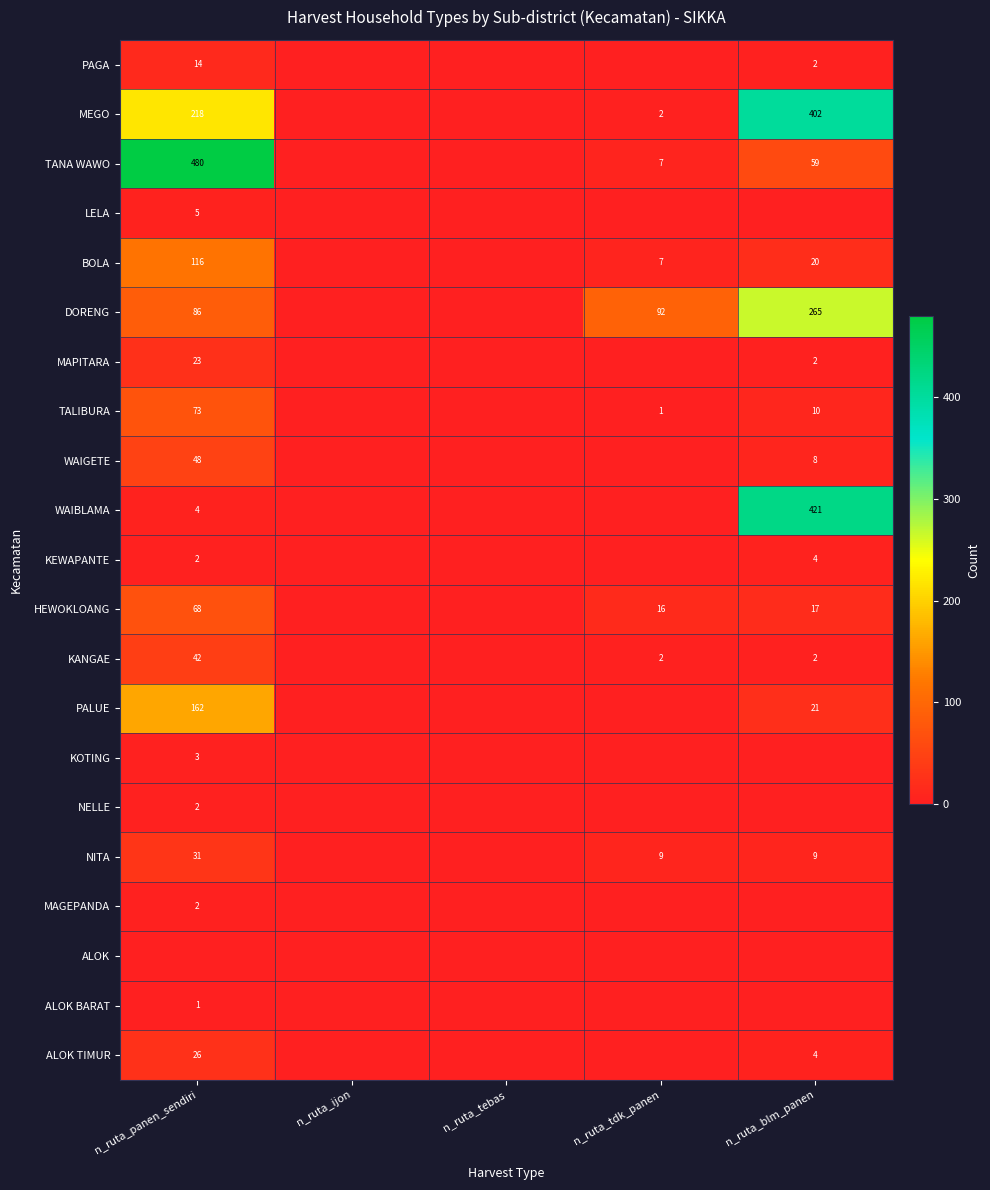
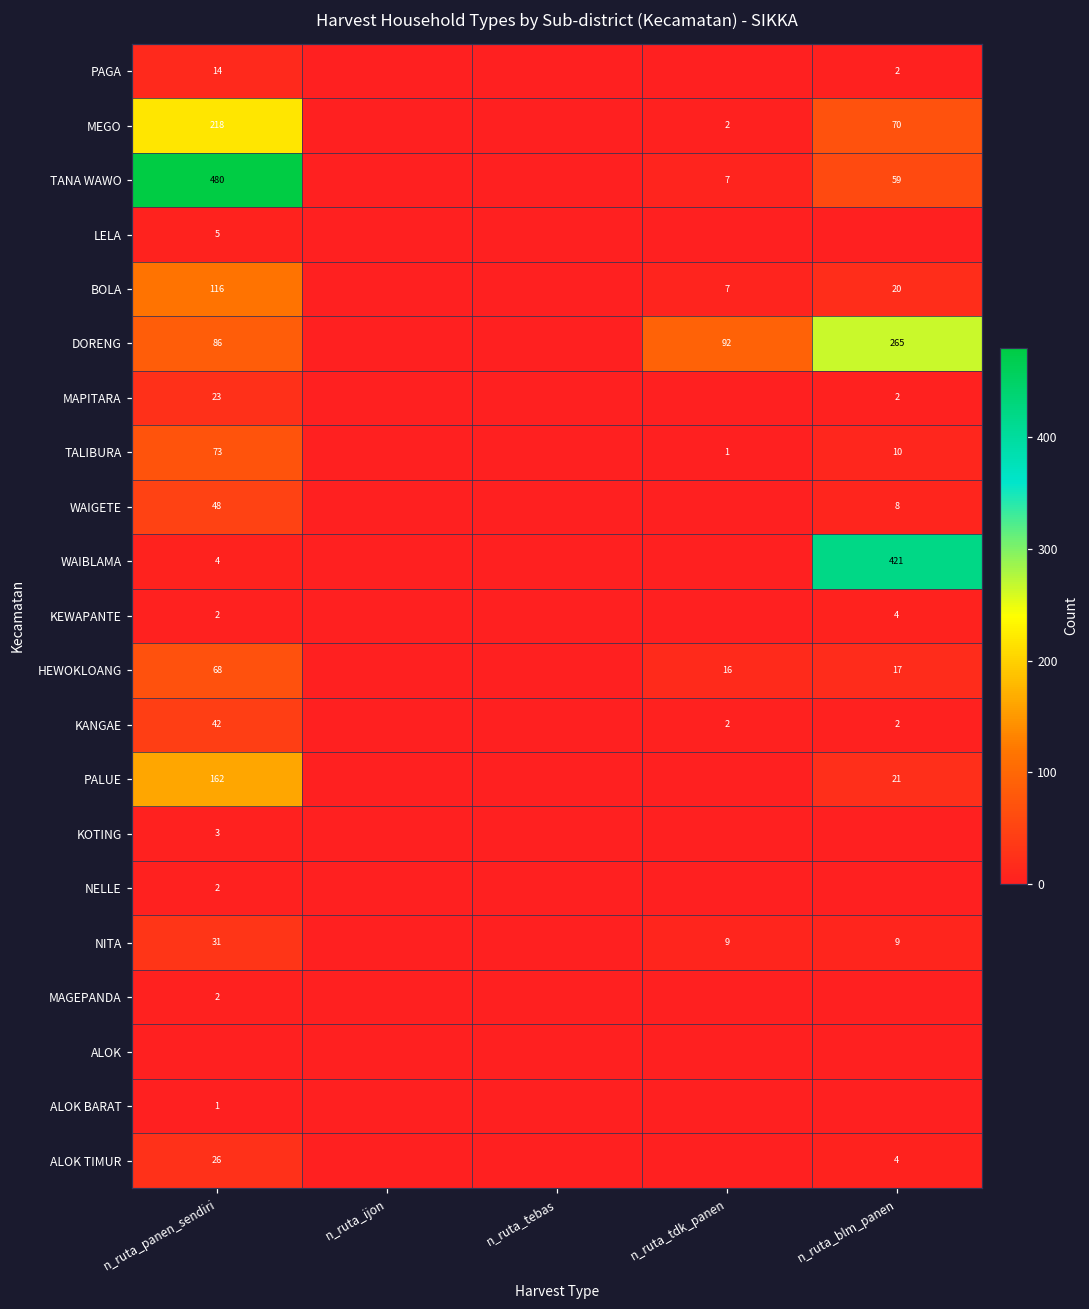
MEGO, n_ruta_blm_panen: 402 -> 70
